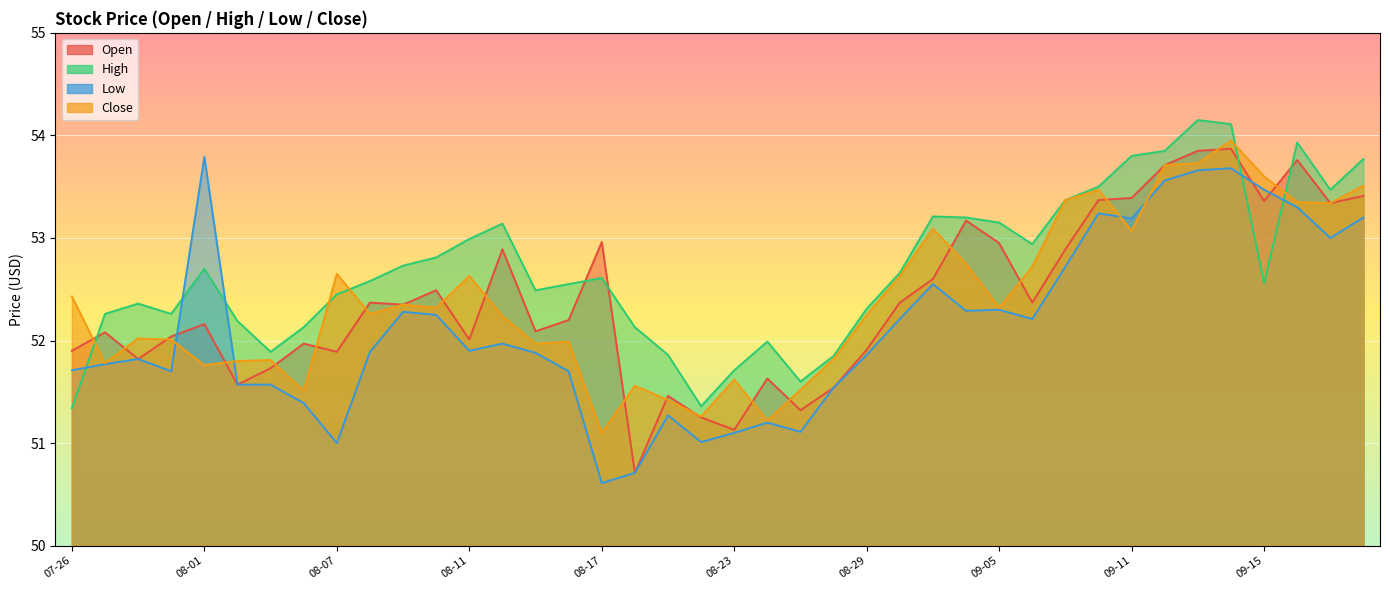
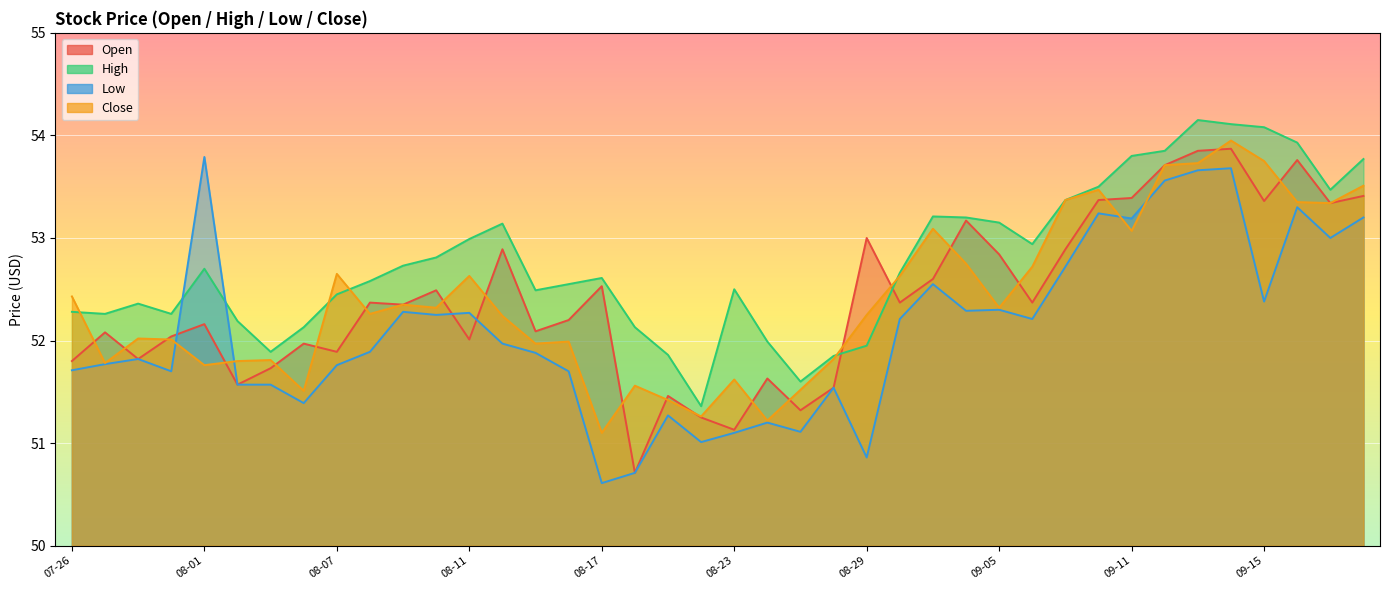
Open, 07-26: 51.9 -> 51.8
High, 07-26: 51.34 -> 52.28
Low, 08-07: 51.00 -> 51.76
Low, 08-11: 51.90 -> 52.27
Open, 08-17: 52.96 -> 52.53
High, 08-23: 51.71 -> 52.50
Open, 08-29: 51.91 -> 53.00
High, 08-29: 52.31 -> 51.95
Low, 08-29: 51.86 -> 50.86
Open, 09-05: 52.95 -> 52.84
High, 09-15: 52.56 -> 54.08
Low, 09-15: 53.47 -> 52.38
Close, 09-15: 53.60 -> 53.75
